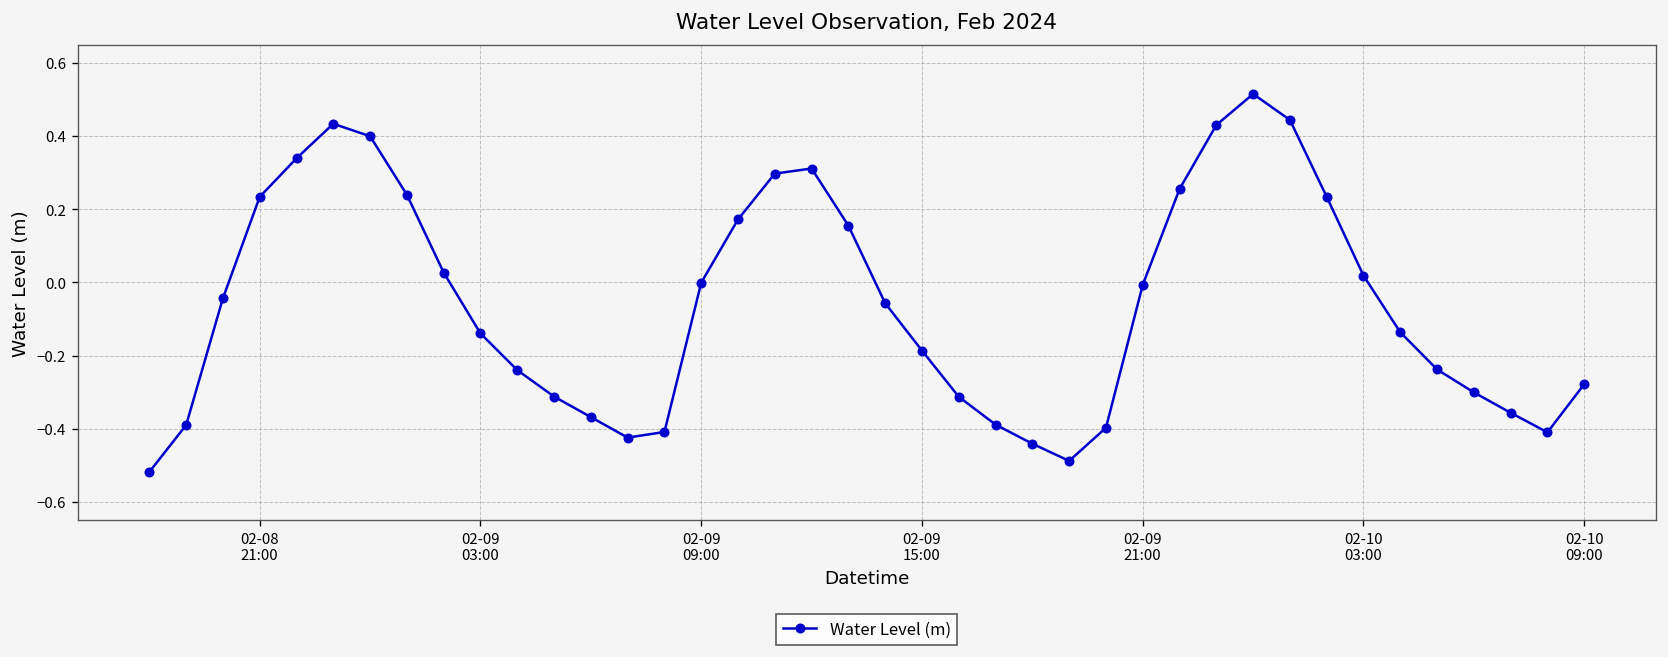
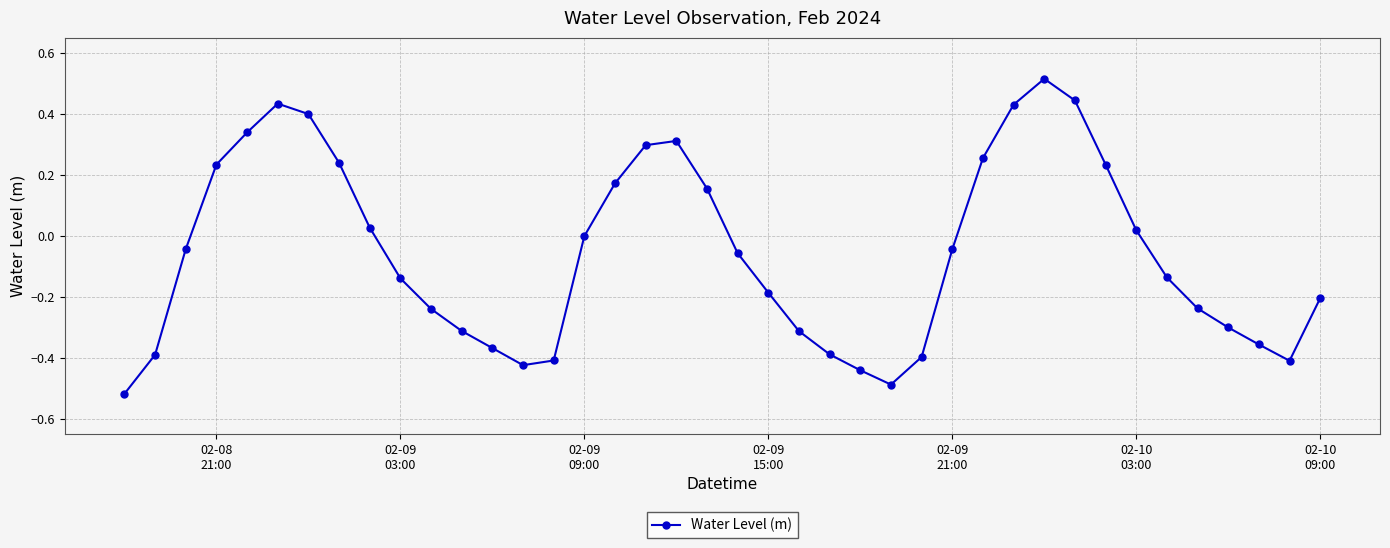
02-09 21:00: -0.01 -> -0.04
02-10 09:00: -0.28 -> -0.20
